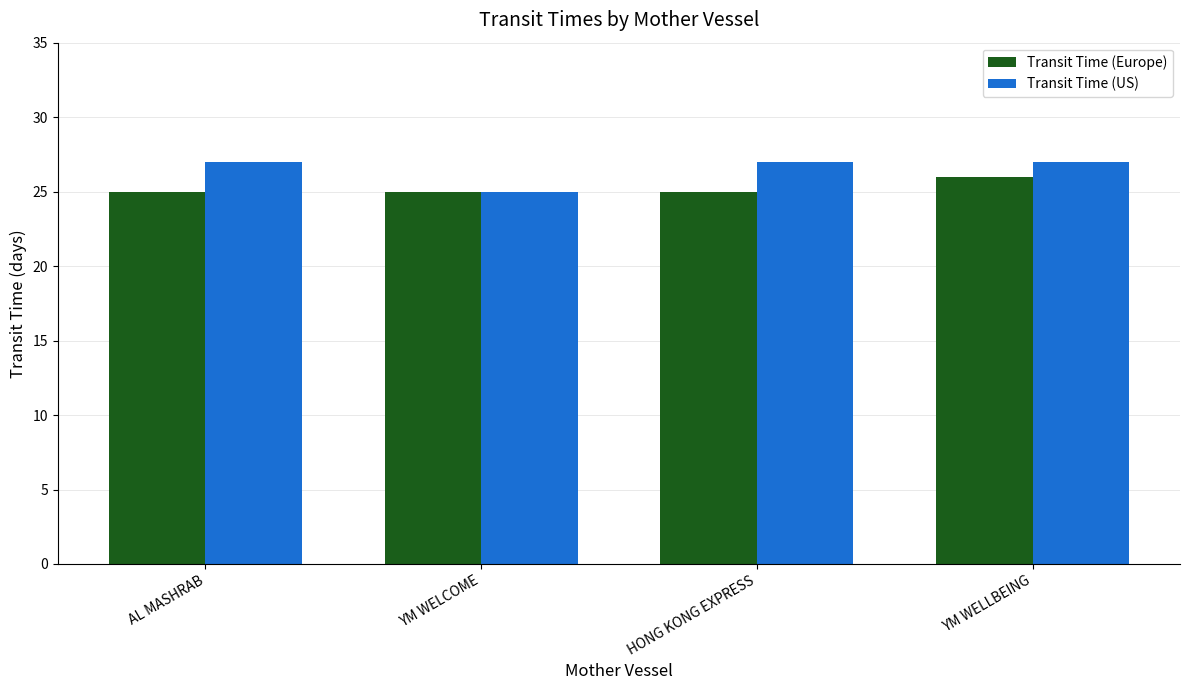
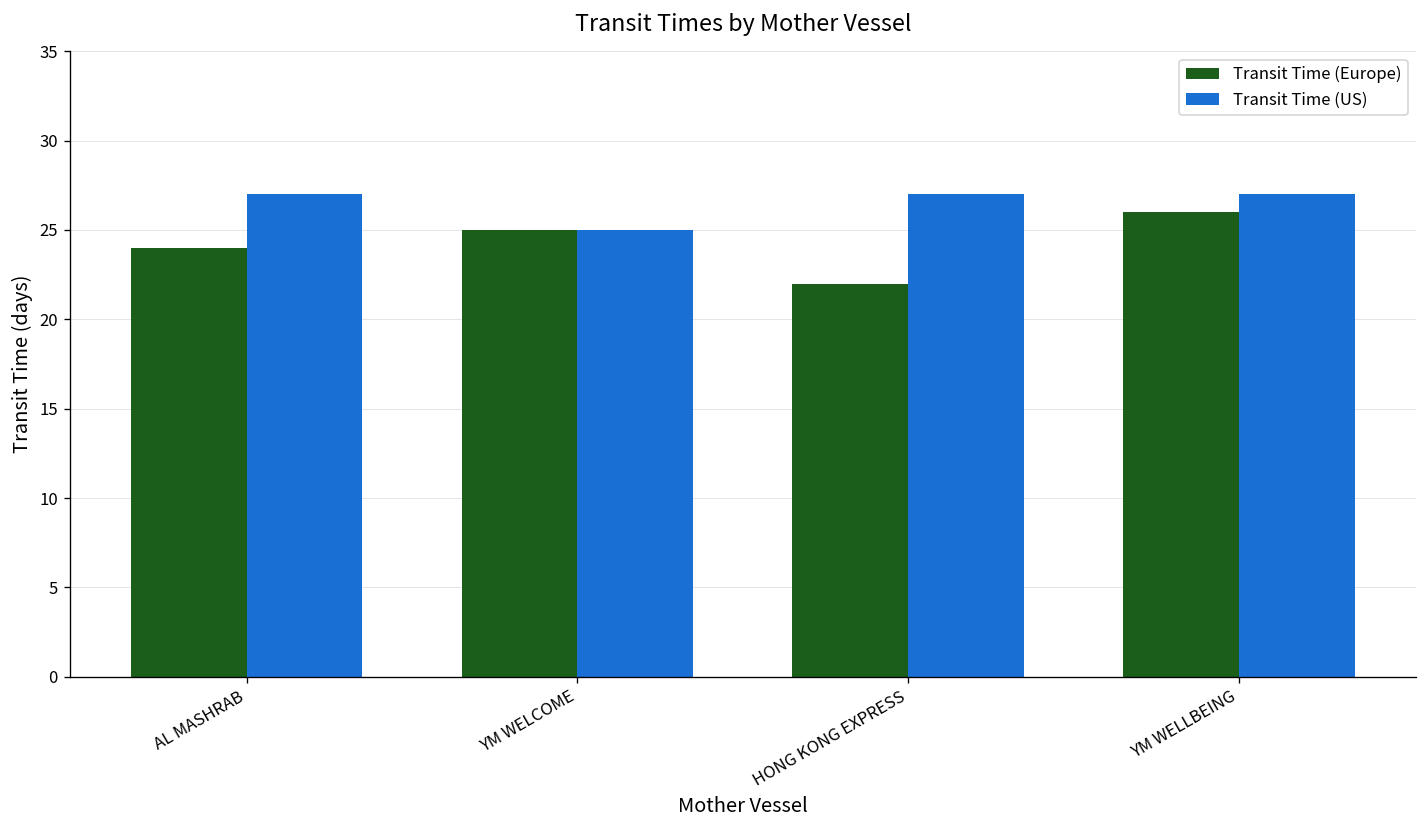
Transit Time (Europe), AL MASHRAB: 25 -> 24
Transit Time (Europe), HONG KONG EXPRESS: 25 -> 22
